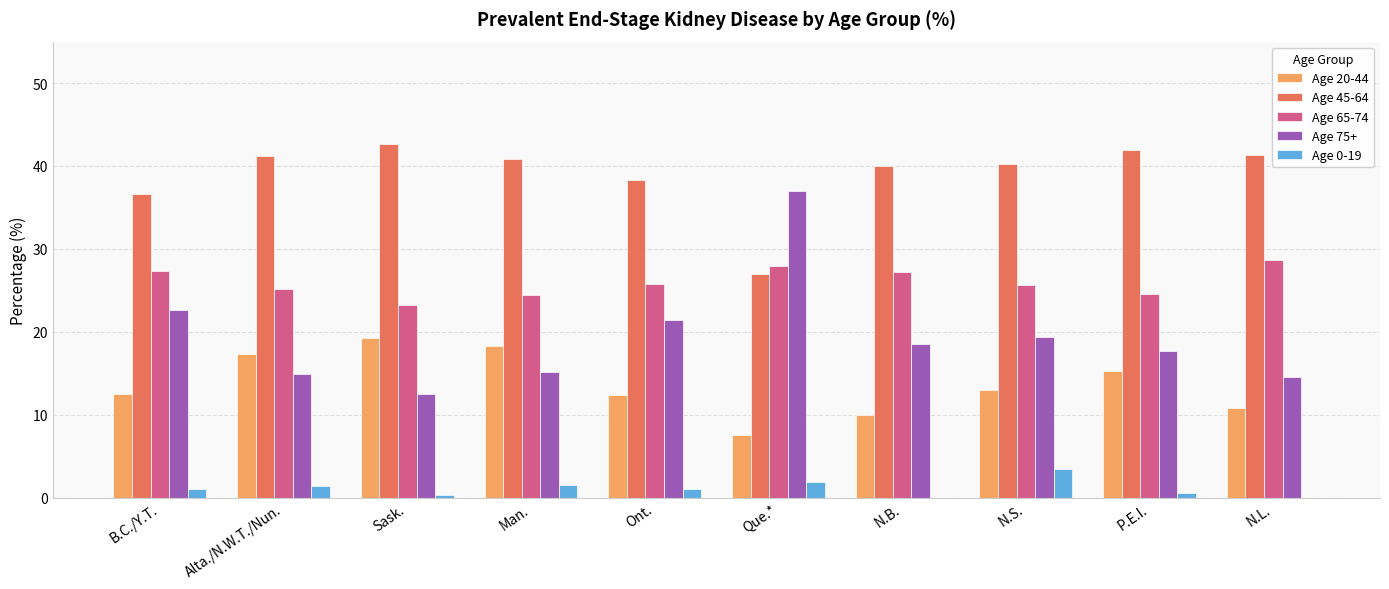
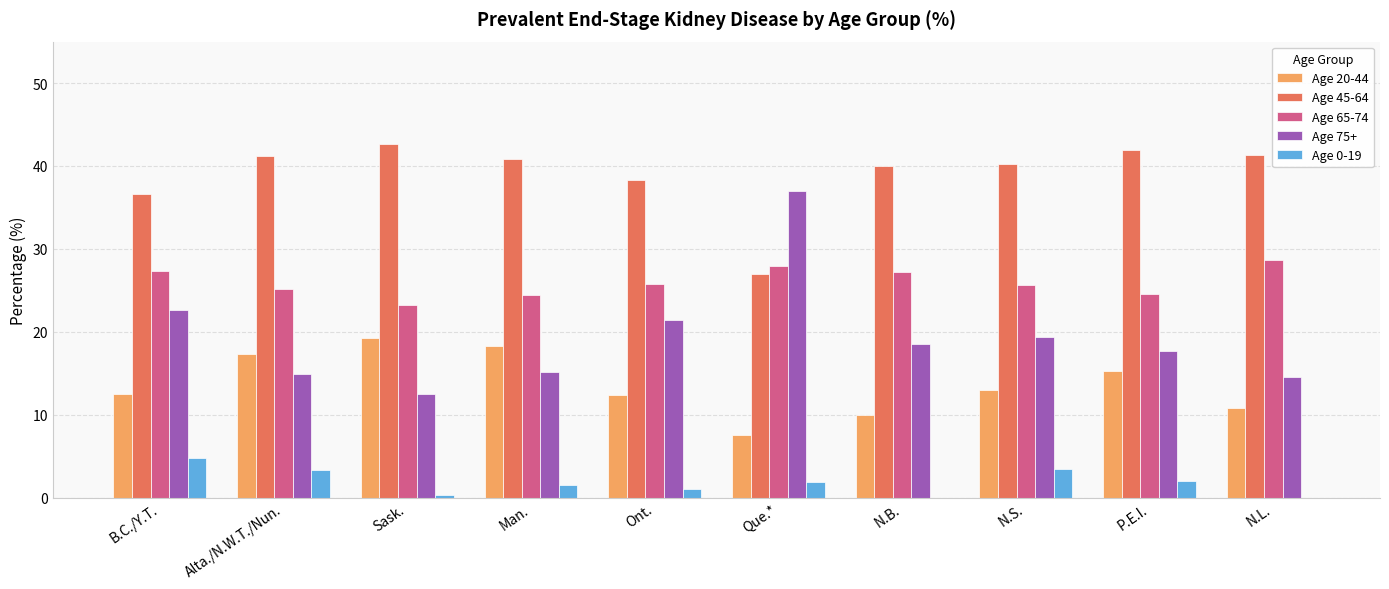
Age 0-19, B.C./Y.T.: 1 -> 5
Age 0-19, Alta./N.W.T./Nun.: 1 -> 3
Age 0-19, P.E.I.: 1 -> 2
